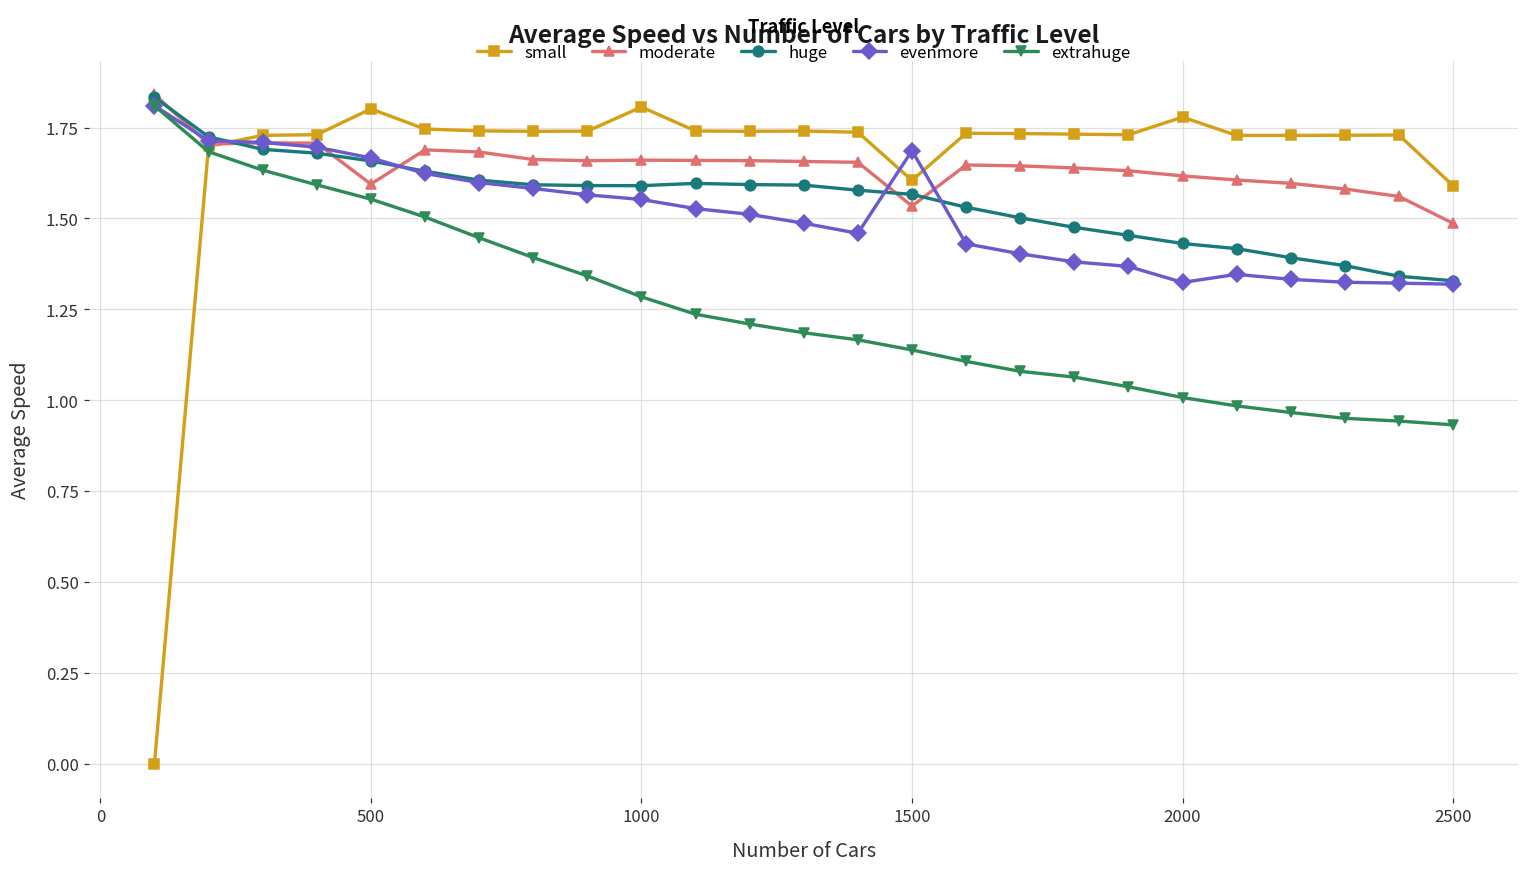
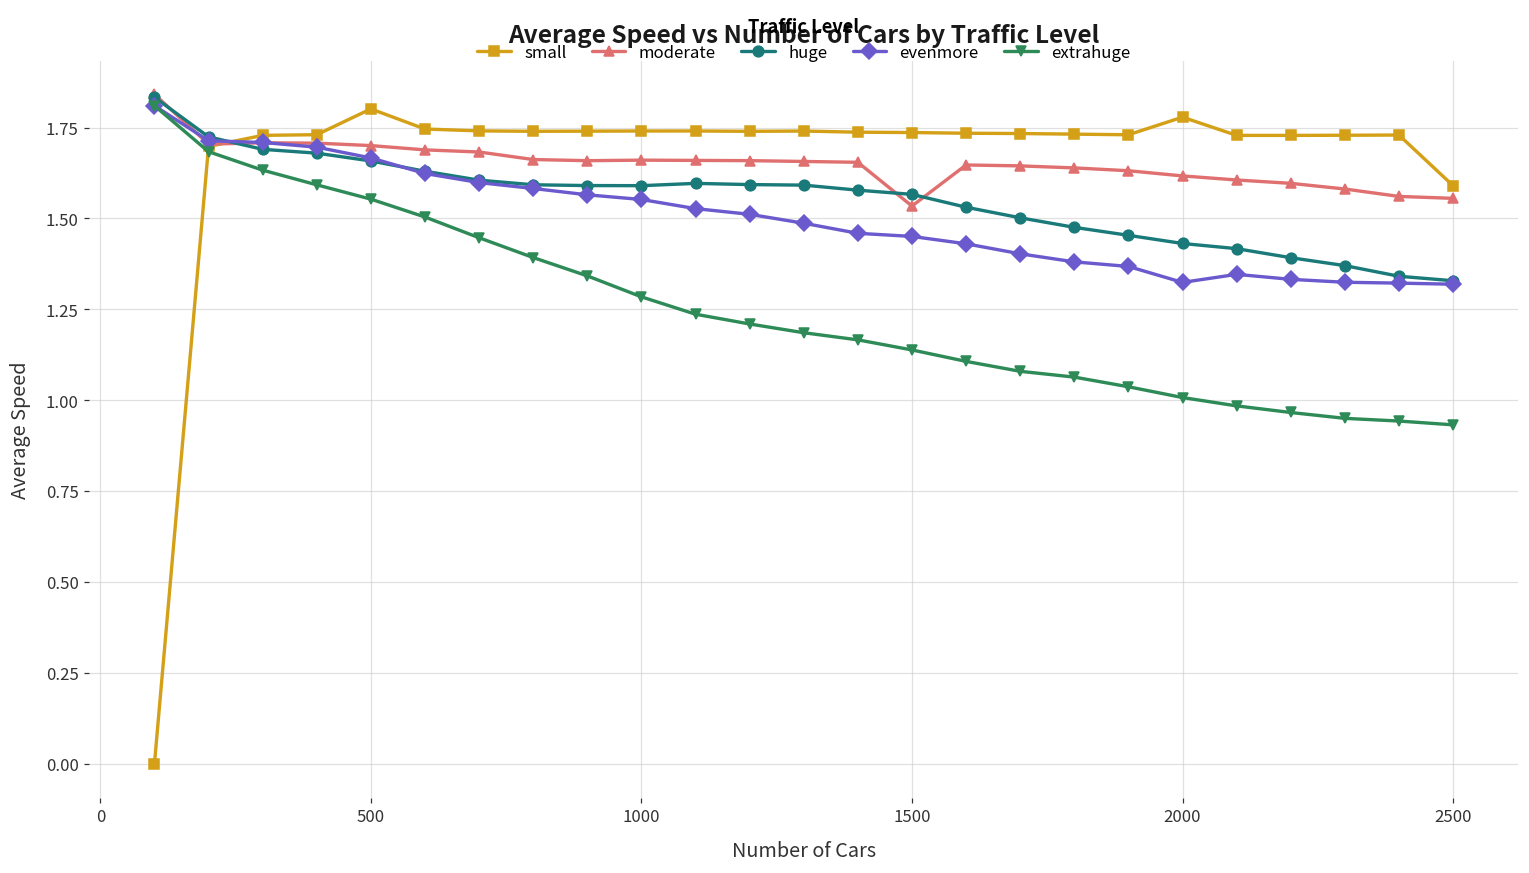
moderate, 500: 1.59 -> 1.70
small, 1000: 1.81 -> 1.74
small, 1500: 1.60 -> 1.74
evenmore, 1500: 1.69 -> 1.45
moderate, 2500: 1.49 -> 1.56
